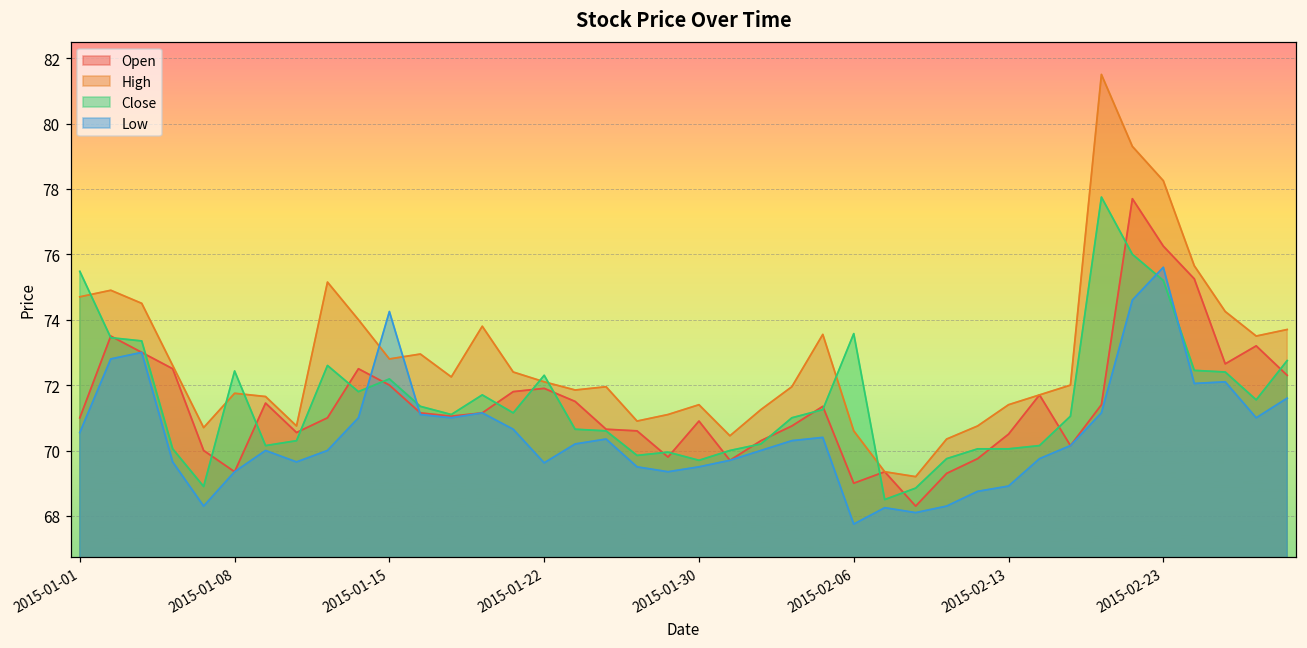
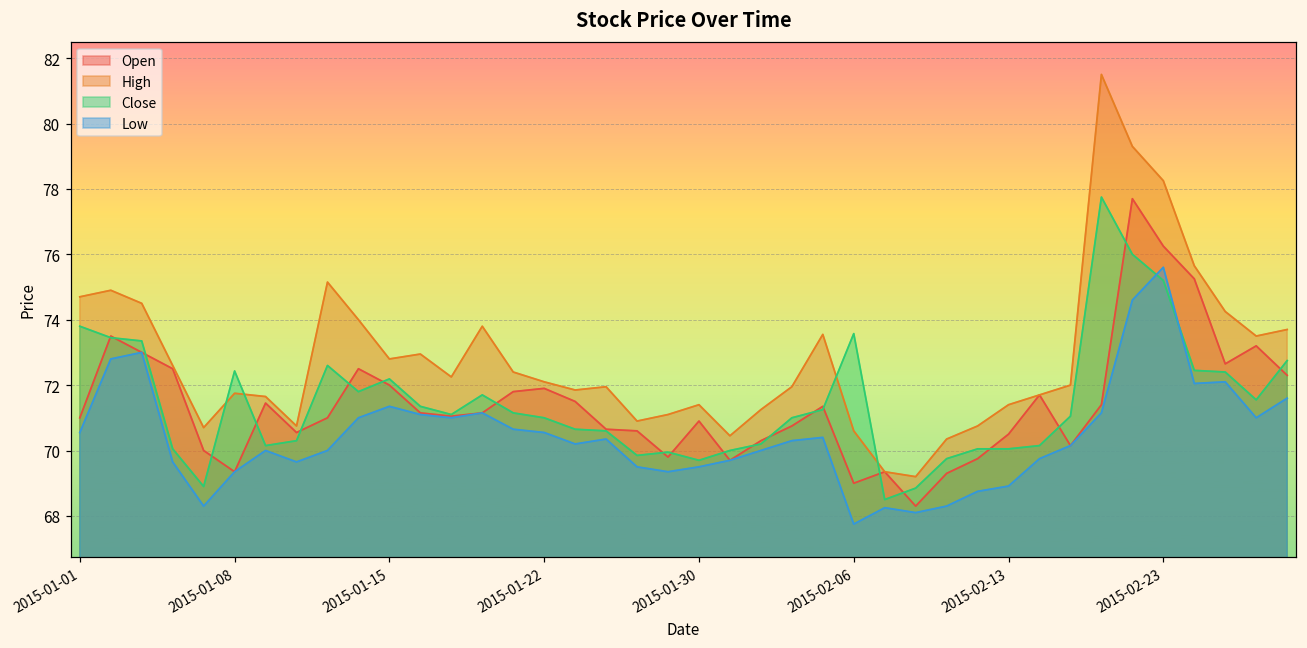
Close, 2015-01-01: 75.5 -> 73.8
Low, 2015-01-15: 74.2 -> 71.3
Close, 2015-01-22: 72.3 -> 71.0
Low, 2015-01-22: 69.6 -> 70.6
